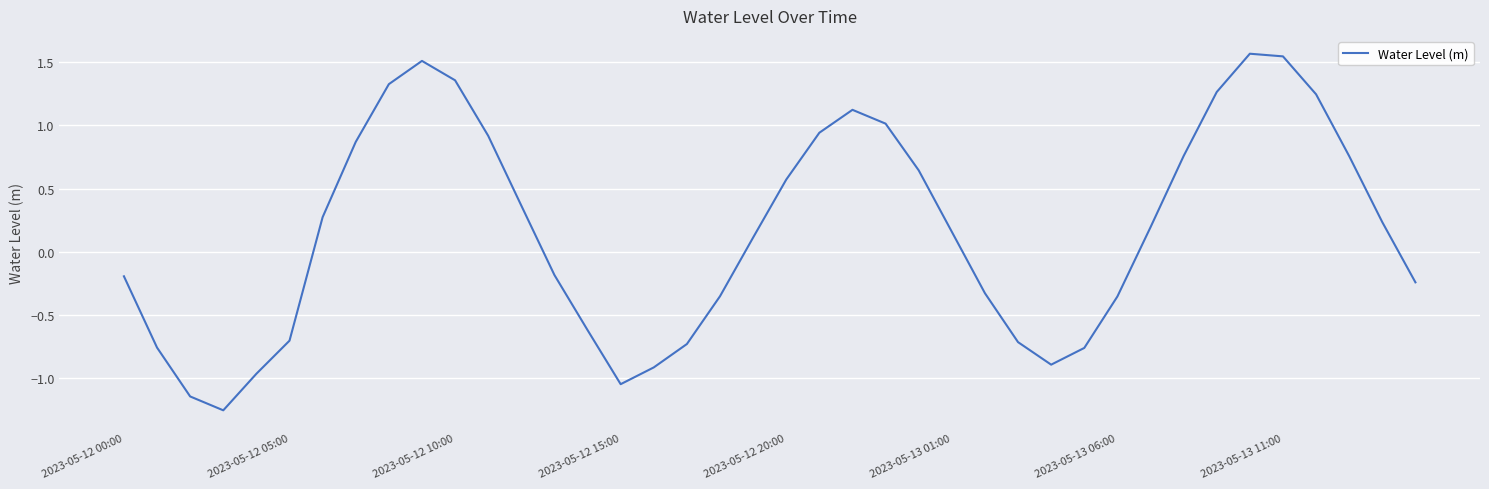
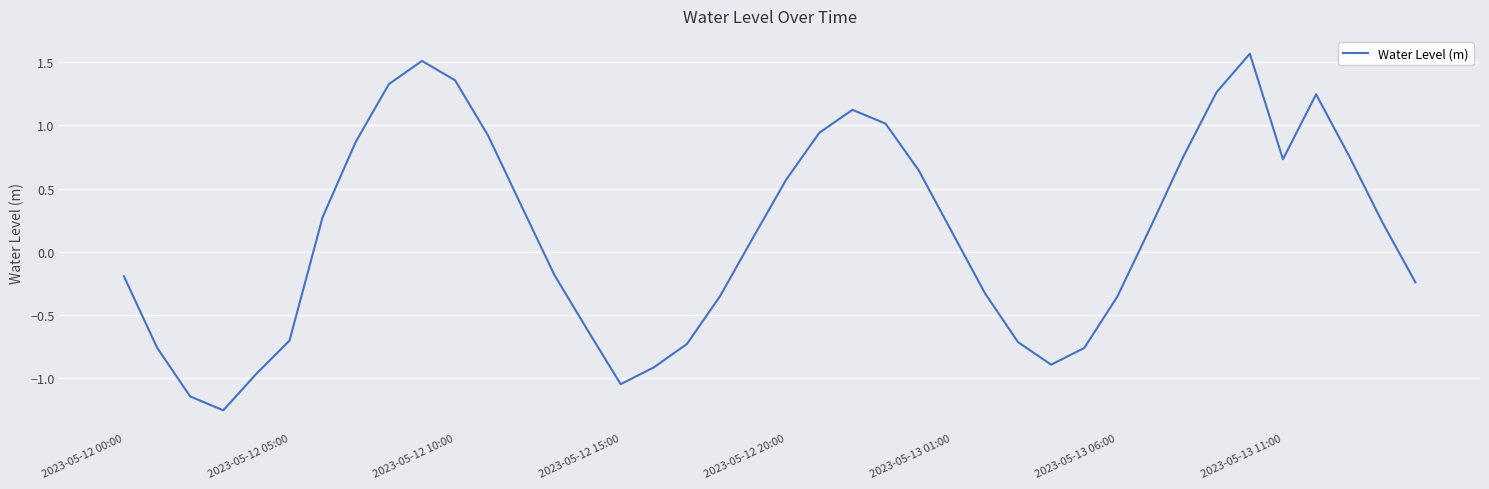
2023-05-13 11:00: 1.55 -> 0.73
